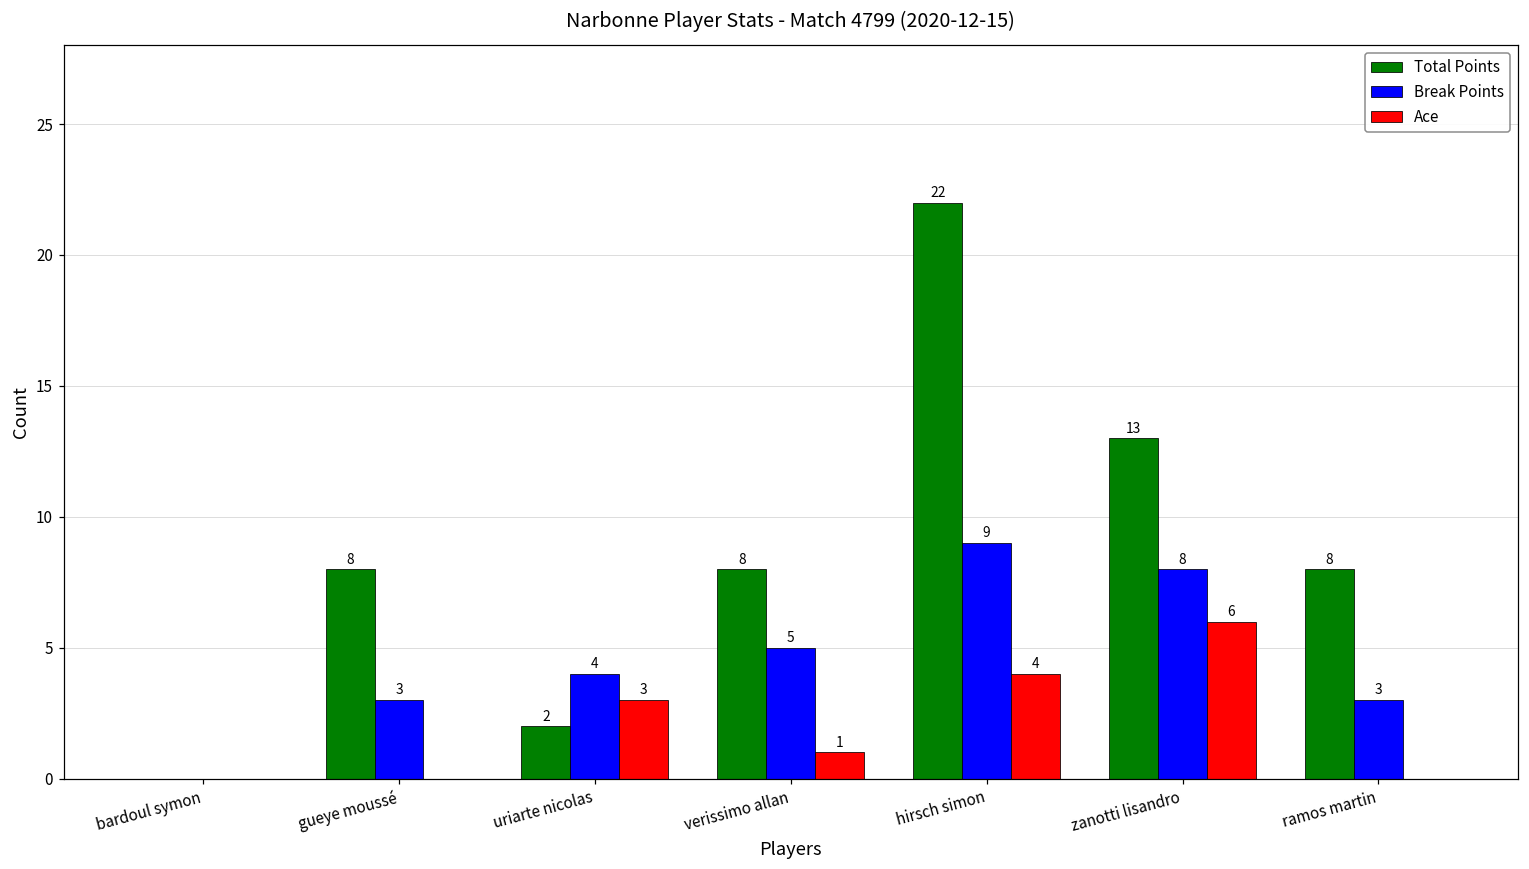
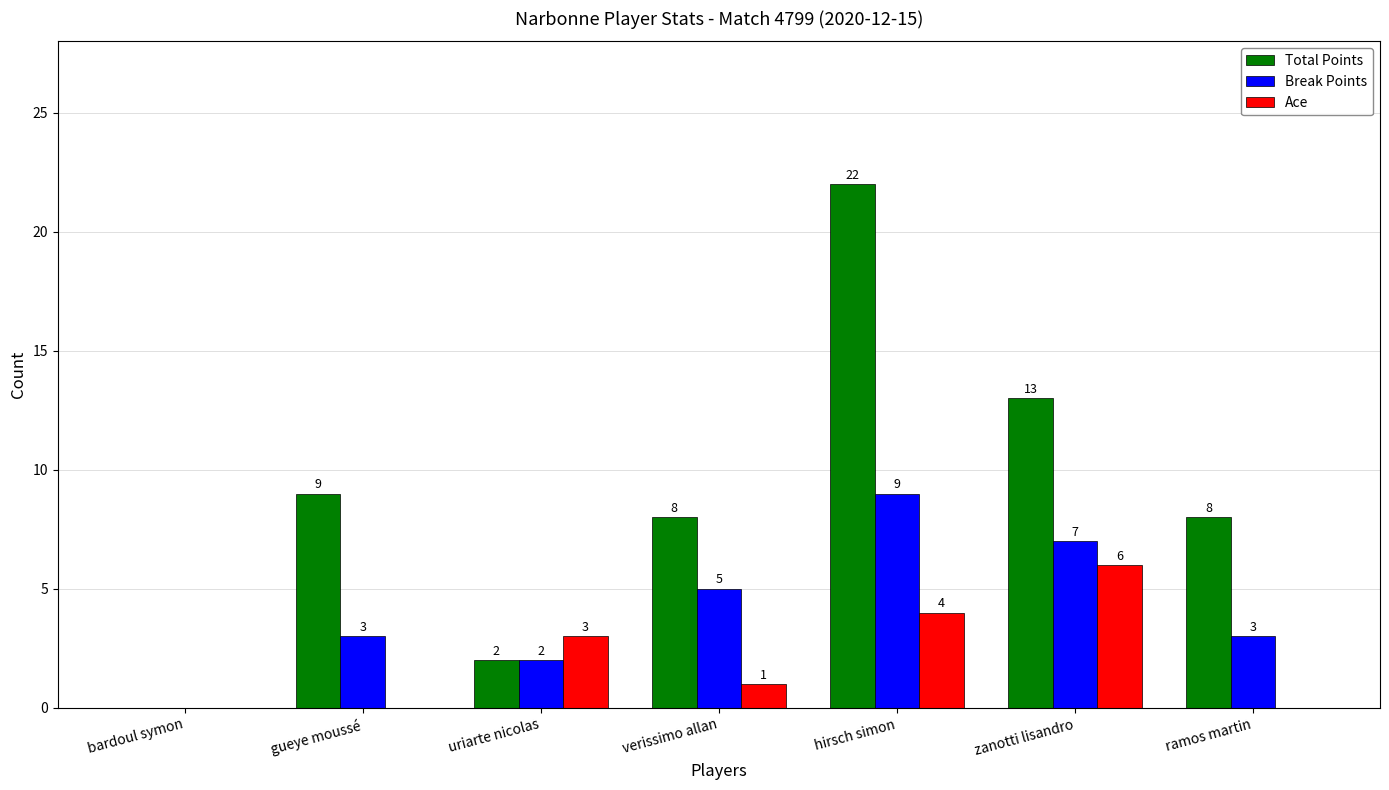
Total Points, gueye moussé: 8 -> 9
Break Points, uriarte nicolas: 4 -> 2
Break Points, zanotti lisandro: 8 -> 7
